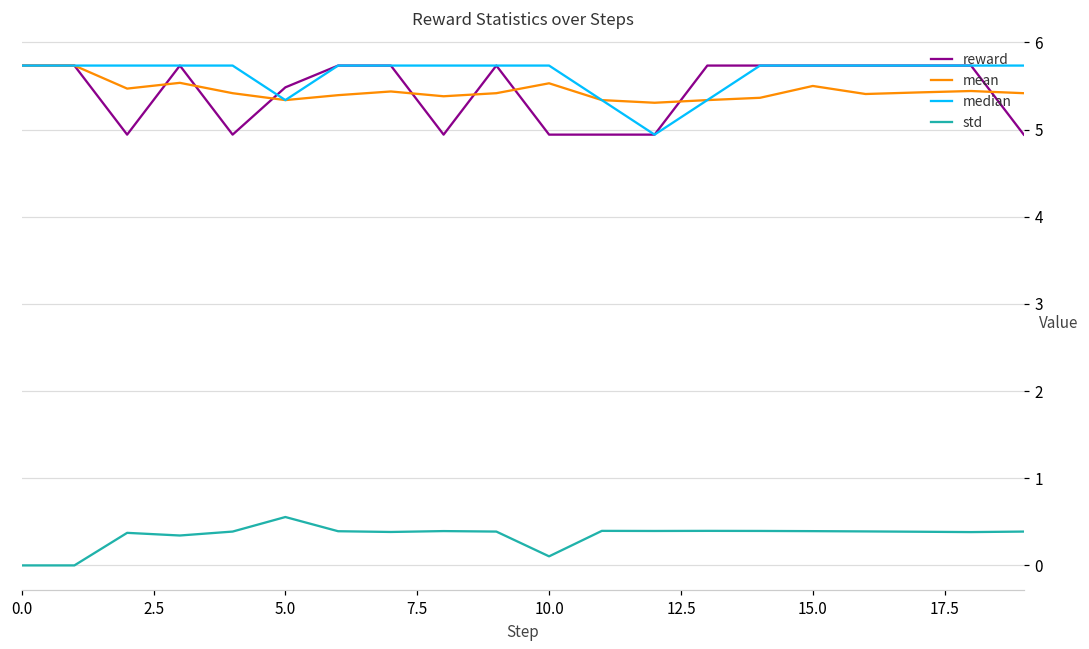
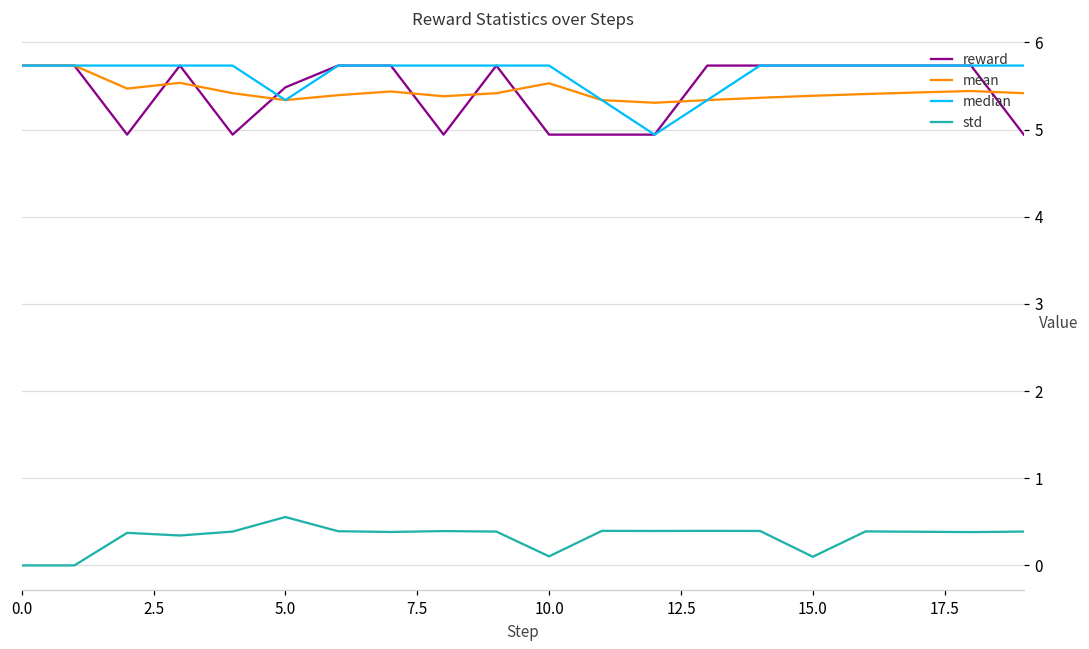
mean, 15.0: 5.5 -> 5.4
std, 15.0: 0.4 -> 0.1
